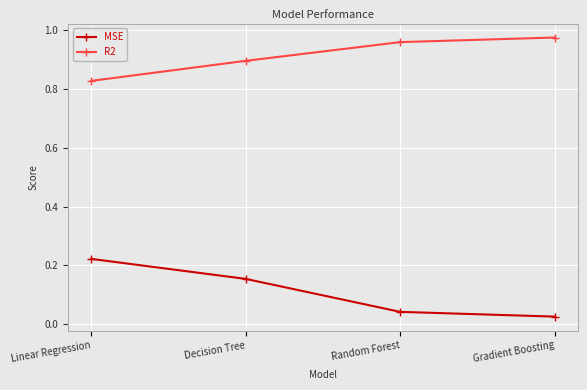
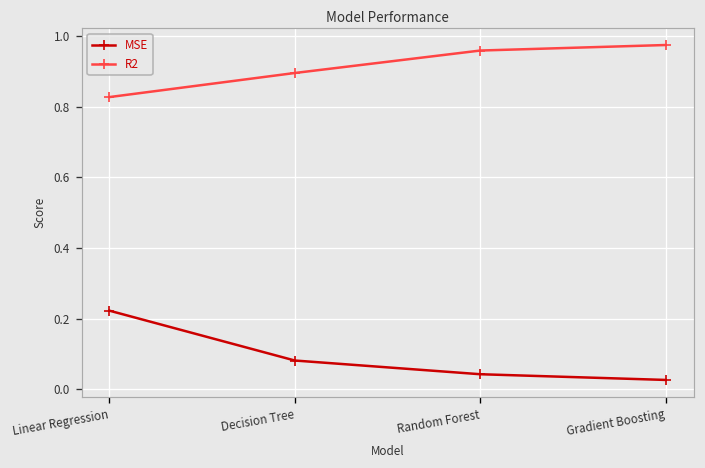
MSE, Decision Tree: 0.15 -> 0.08
